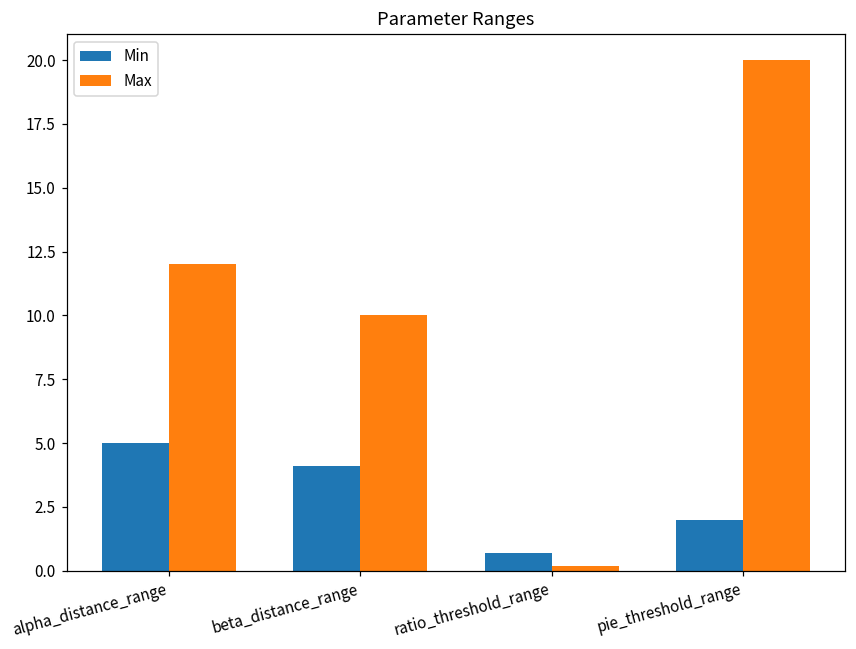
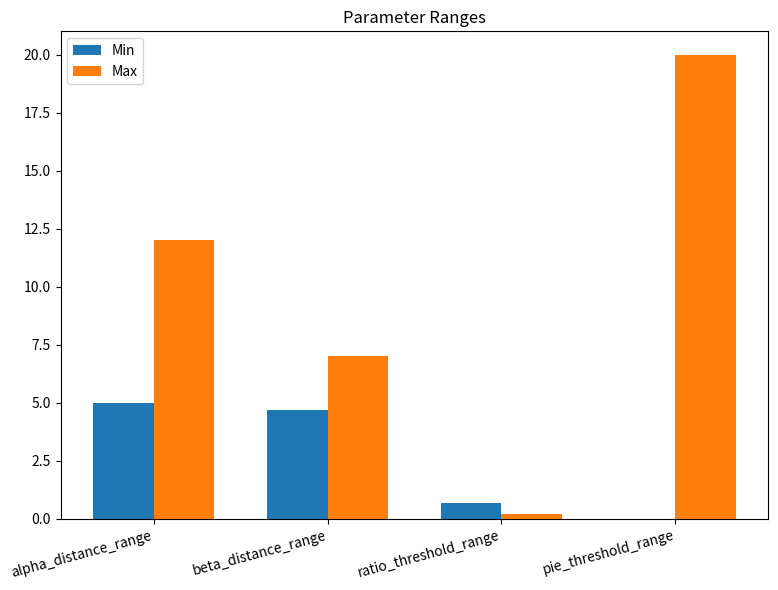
Min, beta_distance_range: 4.1 -> 4.7
Max, beta_distance_range: 10 -> 7
Min, pie_threshold_range: 2 -> 0
